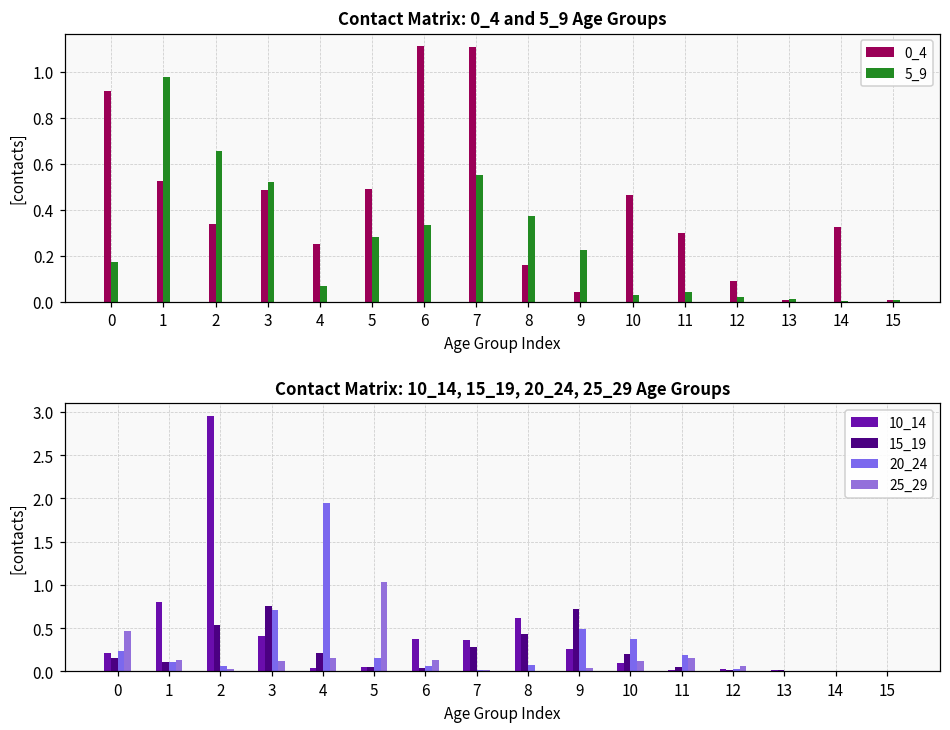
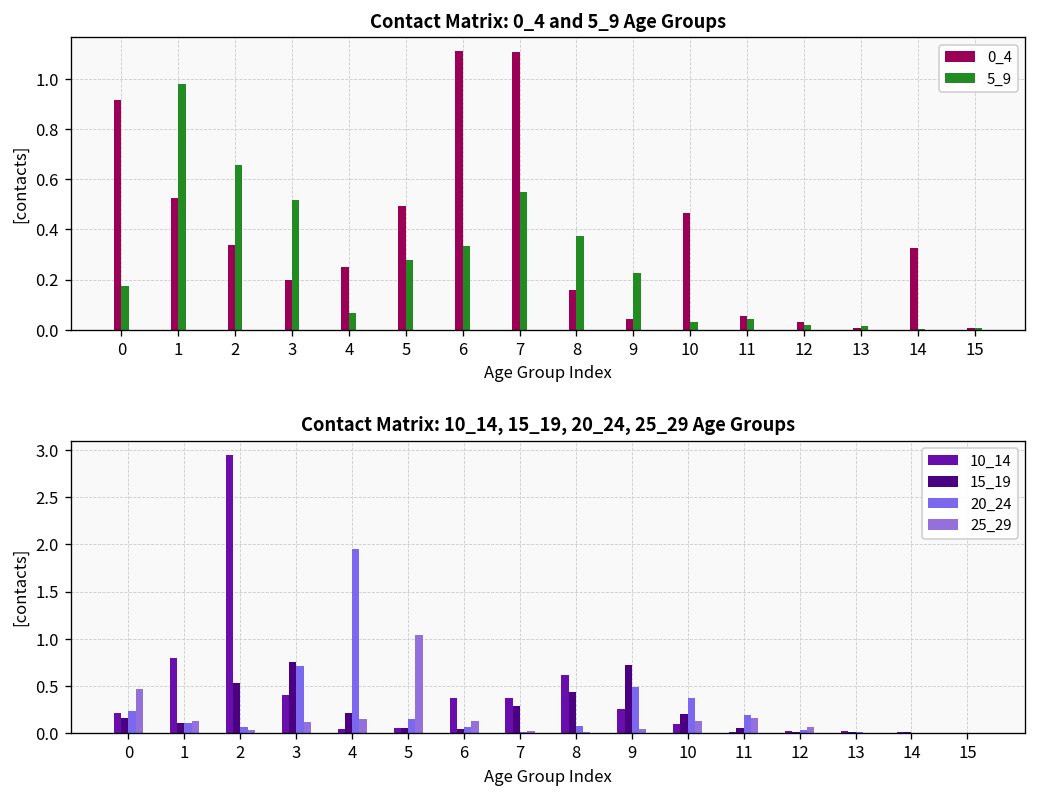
Contact Matrix: 0_4 and 5_9 Age Groups, 0_4, 3: 0.49 -> 0.20
Contact Matrix: 0_4 and 5_9 Age Groups, 0_4, 11: 0.30 -> 0.06
Contact Matrix: 0_4 and 5_9 Age Groups, 0_4, 12: 0.09 -> 0.03
